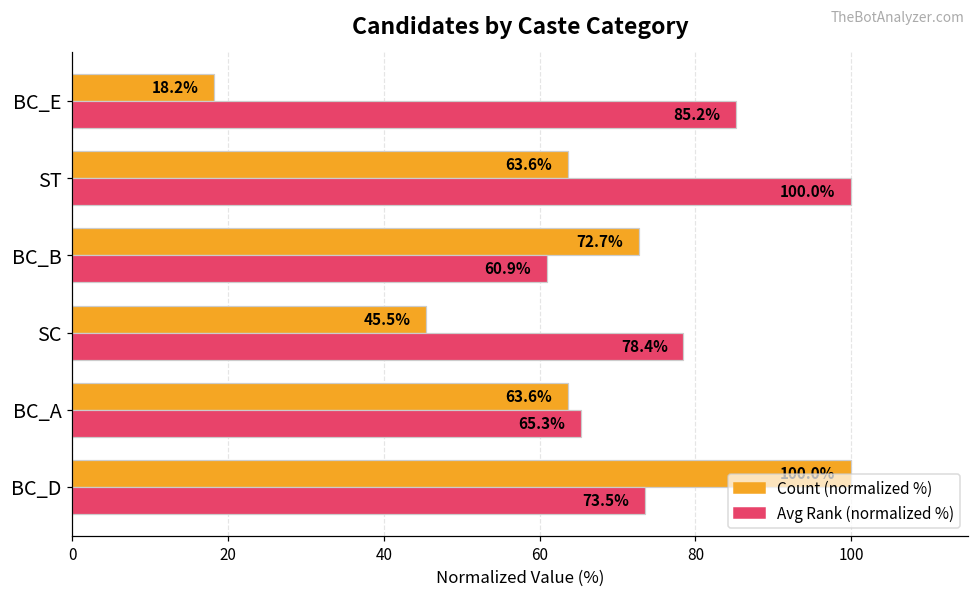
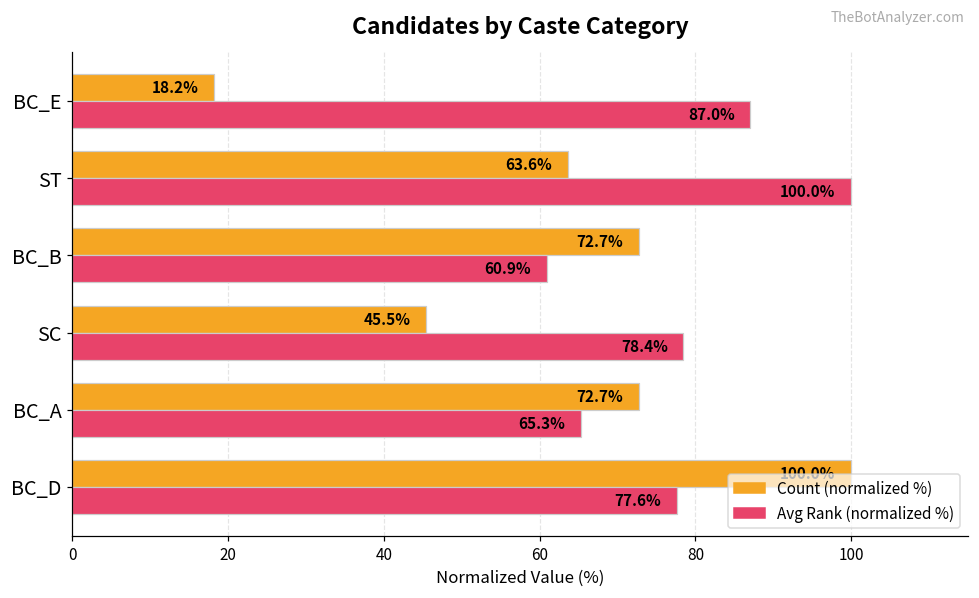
Avg Rank (normalized %), BC_E: 85.2% -> 87.0%
Count (normalized %), BC_A: 63.6% -> 72.7%
Avg Rank (normalized %), BC_D: 73.5% -> 77.6%
